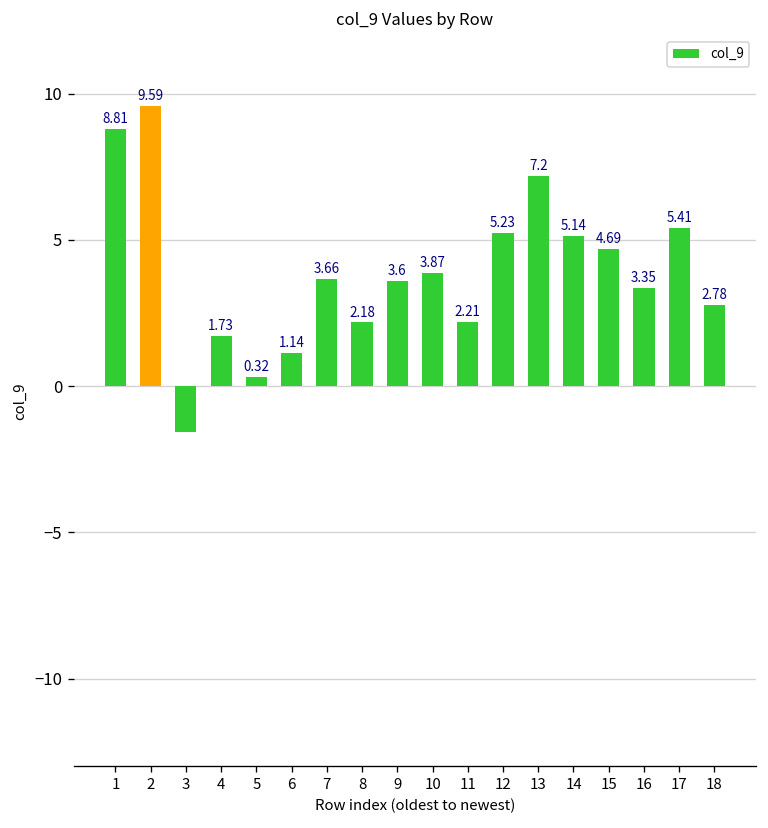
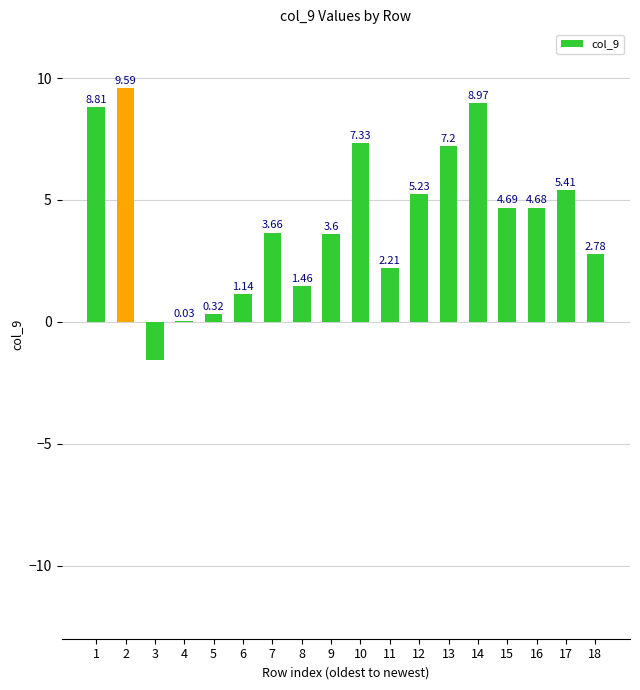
4: 1.73 -> 0.03
8: 2.18 -> 1.46
10: 3.87 -> 7.33
14: 5.14 -> 8.97
16: 3.35 -> 4.68
